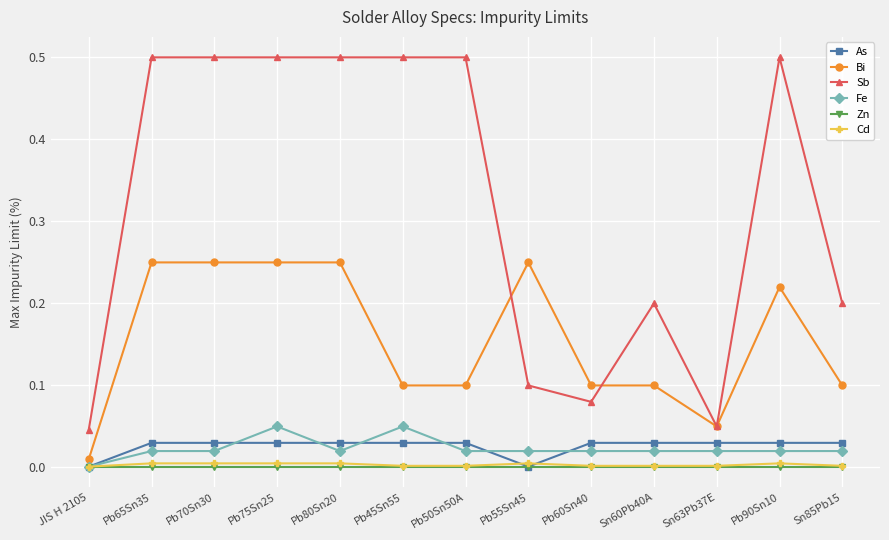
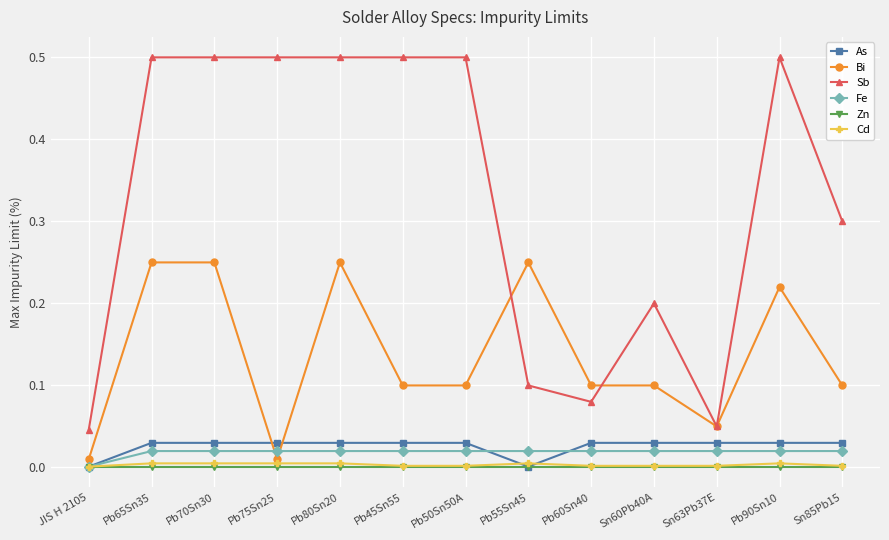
Bi, Pb75Sn25: 0.25 -> 0.01
Fe, Pb75Sn25: 0.05 -> 0.02
Fe, Pb45Sn55: 0.05 -> 0.02
Sb, Sn85Pb15: 0.2 -> 0.3
